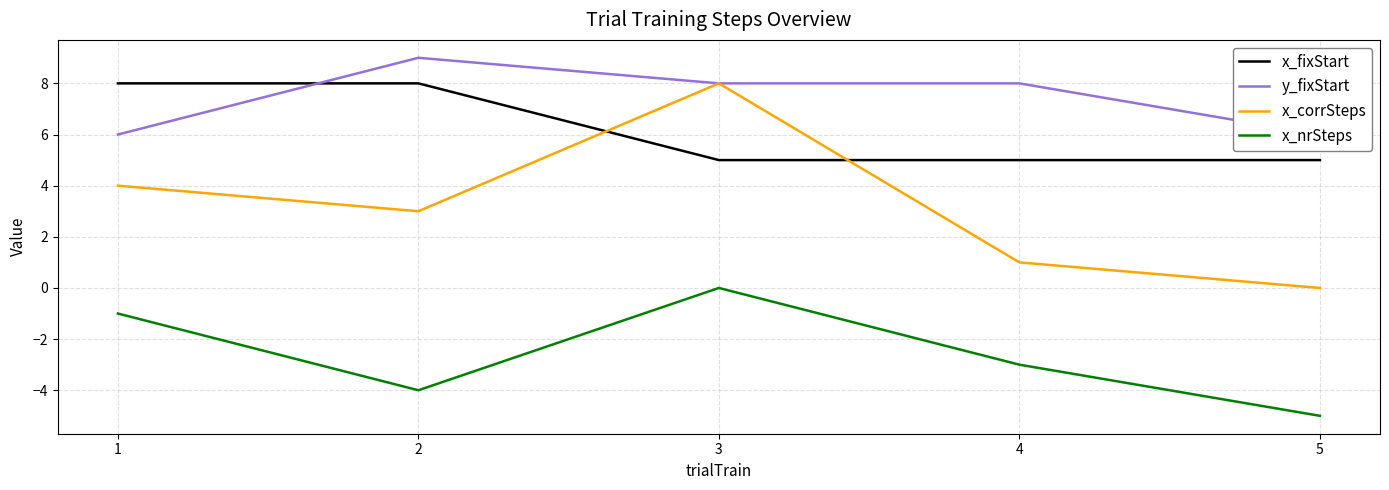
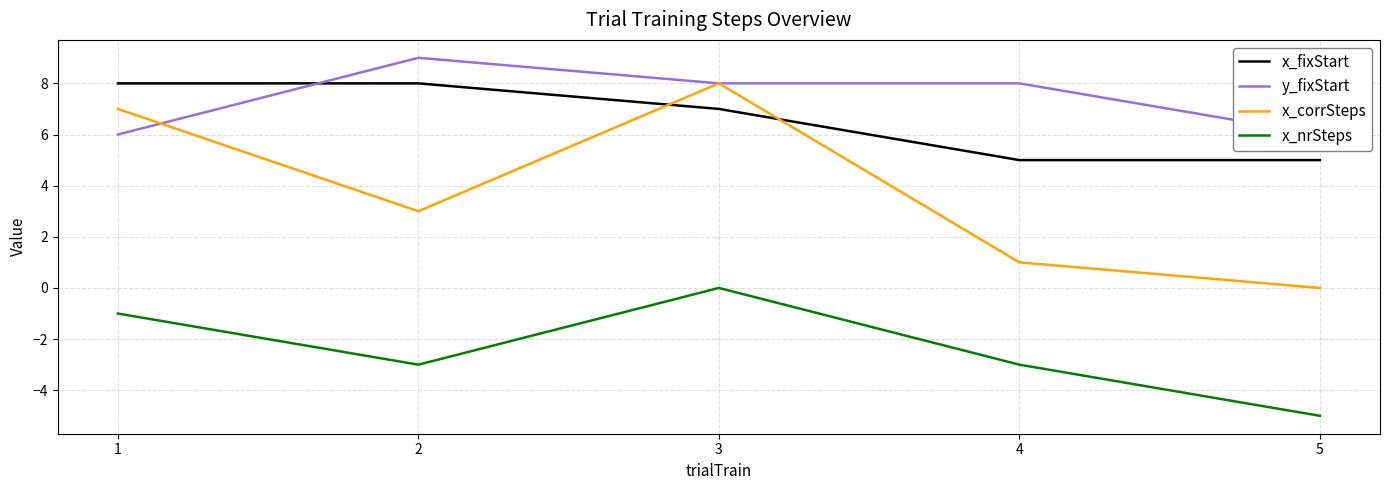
x_corrSteps, 1: 4 -> 7
x_nrSteps, 2: -4 -> -3
x_fixStart, 3: 5 -> 7
